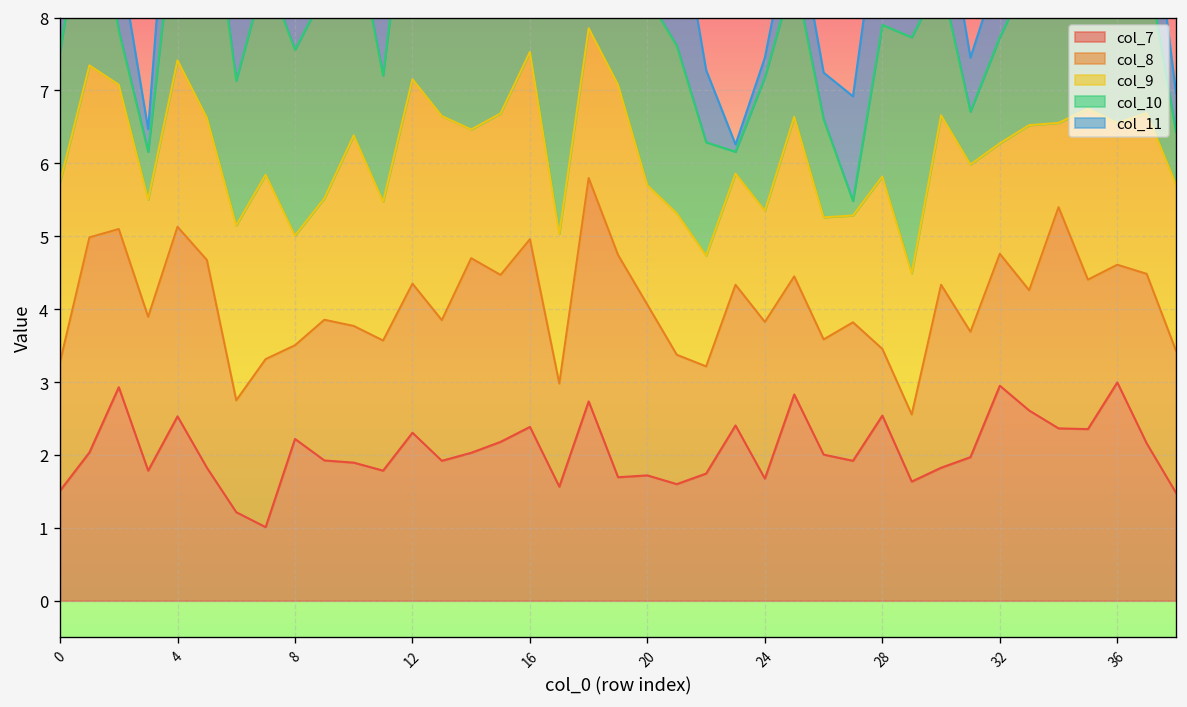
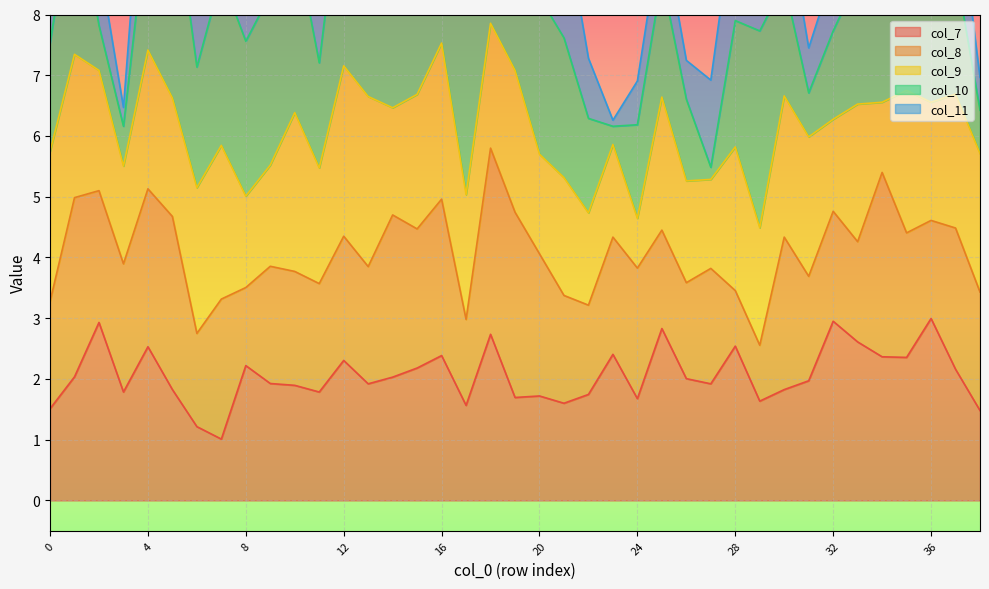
col_9, 24: 1.5 -> 0.8
col_10, 24: 1.8 -> 1.5
col_11, 24: 0.3 -> 0.7
